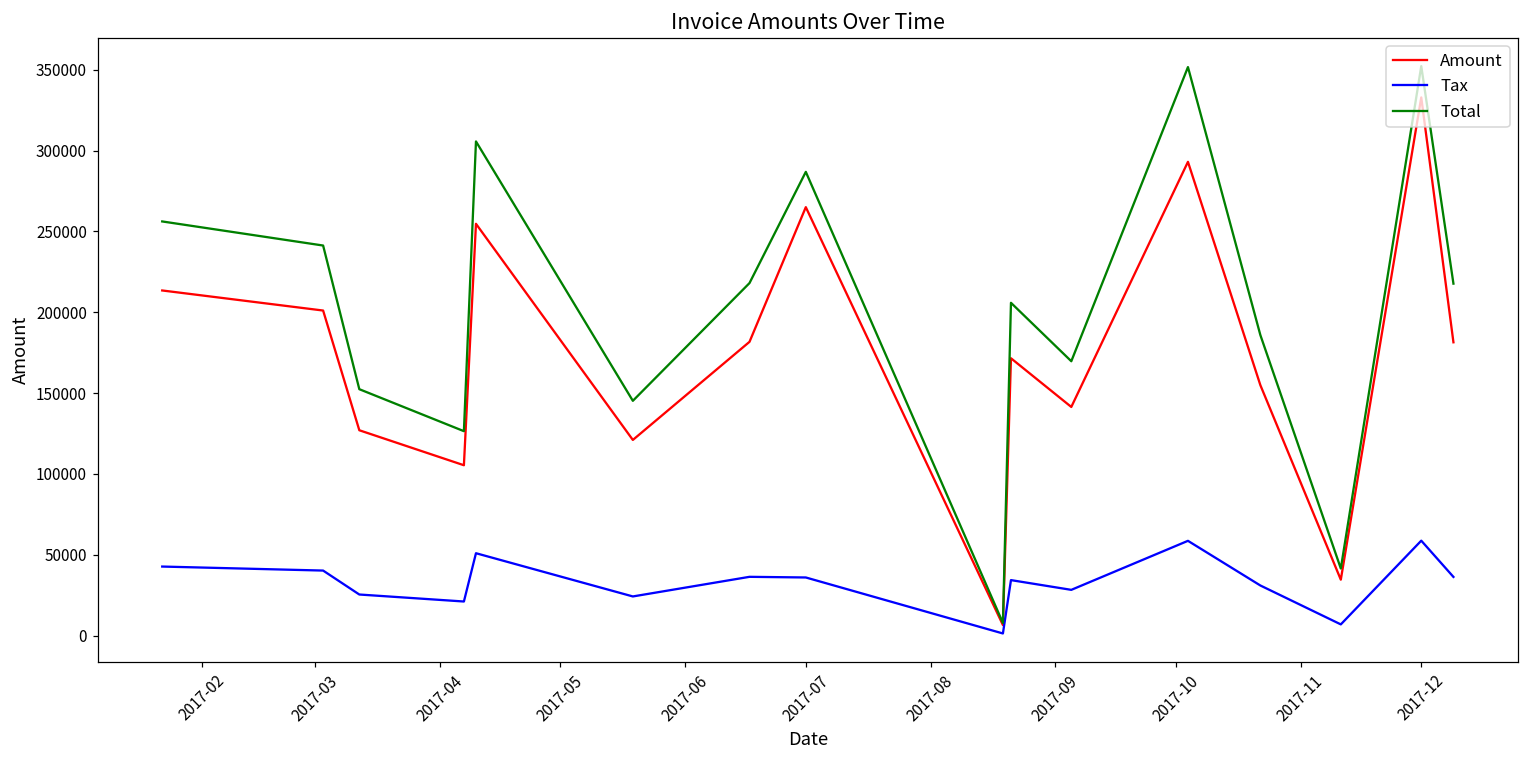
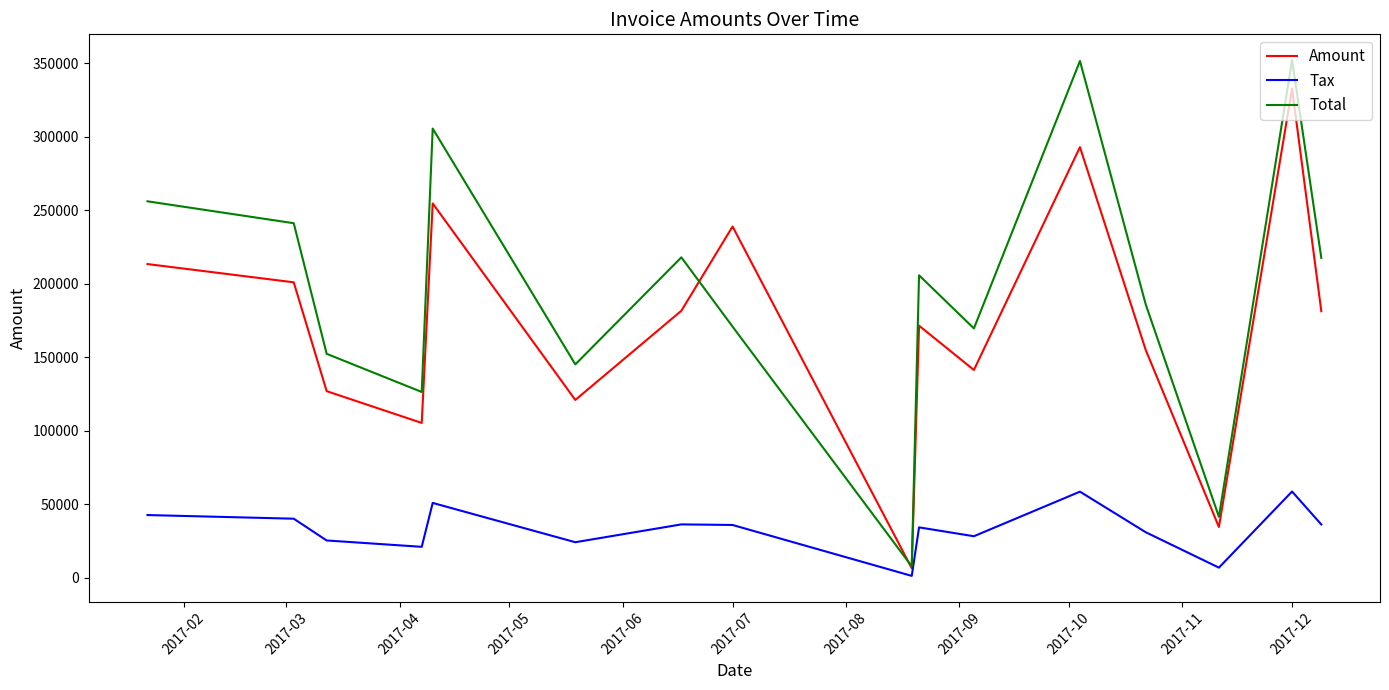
Amount, 2017-07: 265000 -> 239000
Total, 2017-07: 287000 -> 171000
